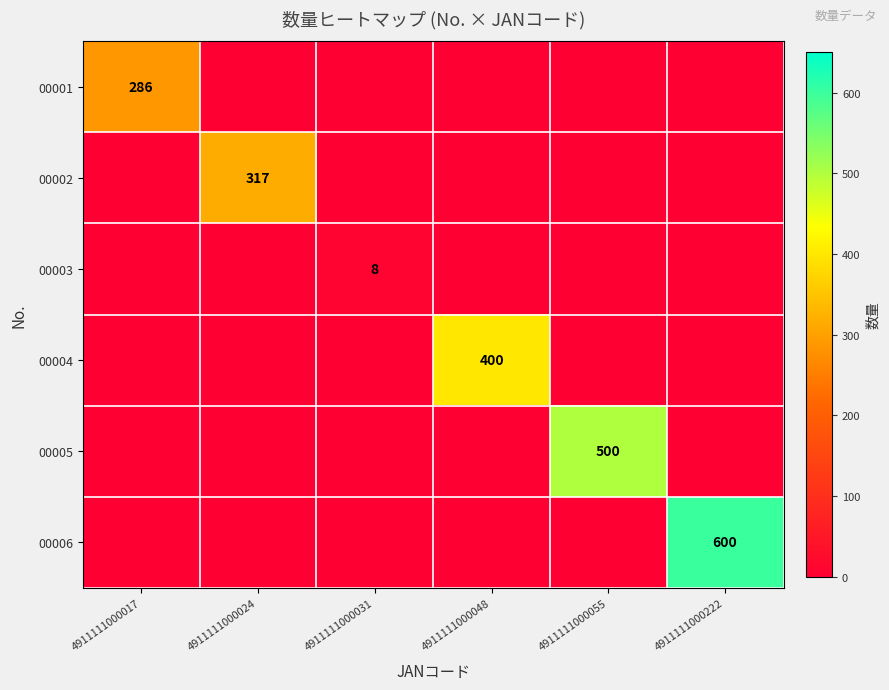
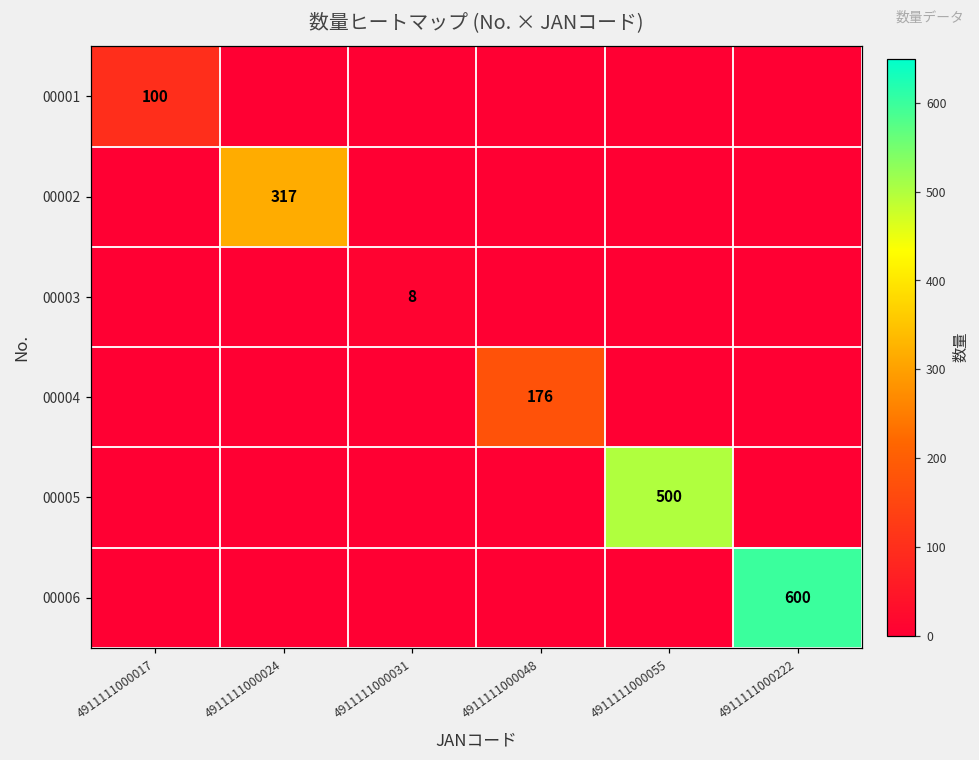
00001, 4911111000017: 286 -> 100
00004, 4911111000048: 400 -> 176
